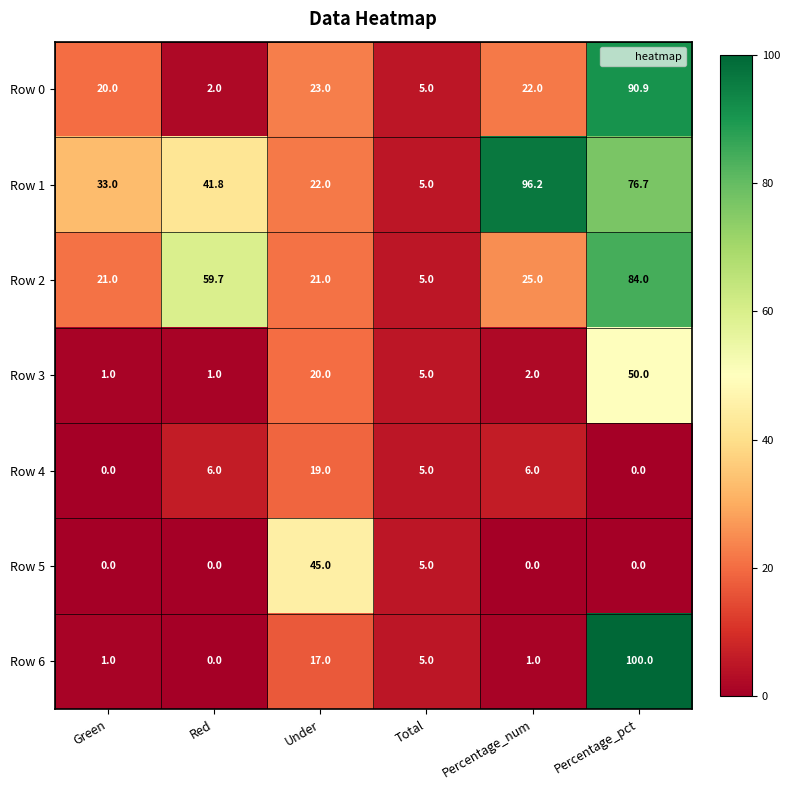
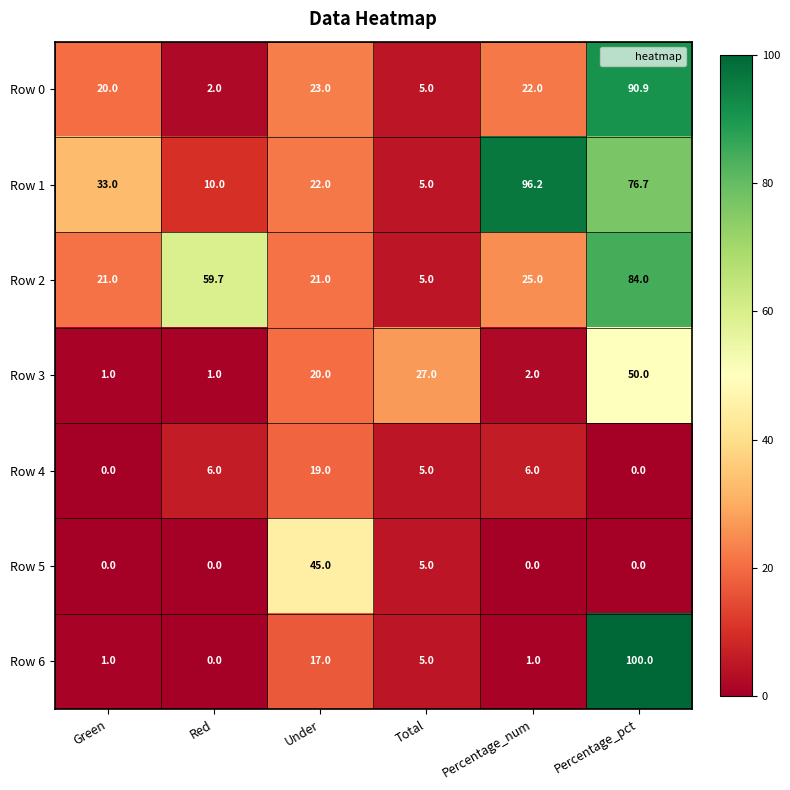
Row 1, Red: 41.8 -> 10.0
Row 3, Total: 5.0 -> 27.0
